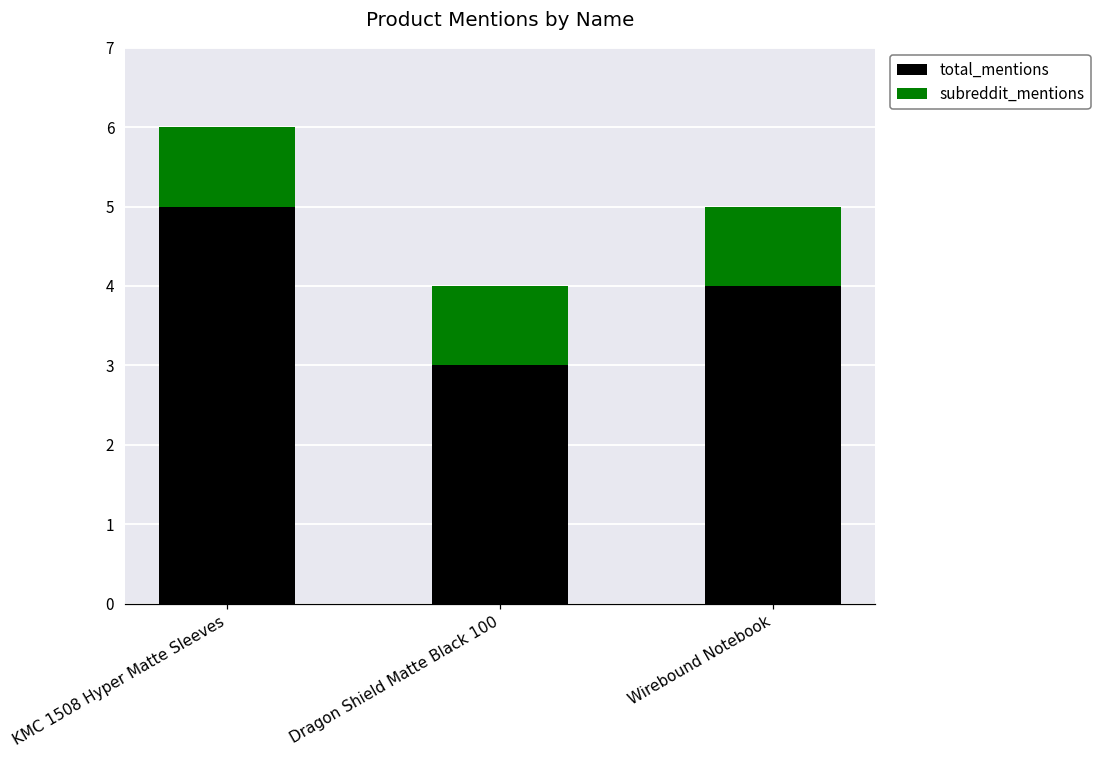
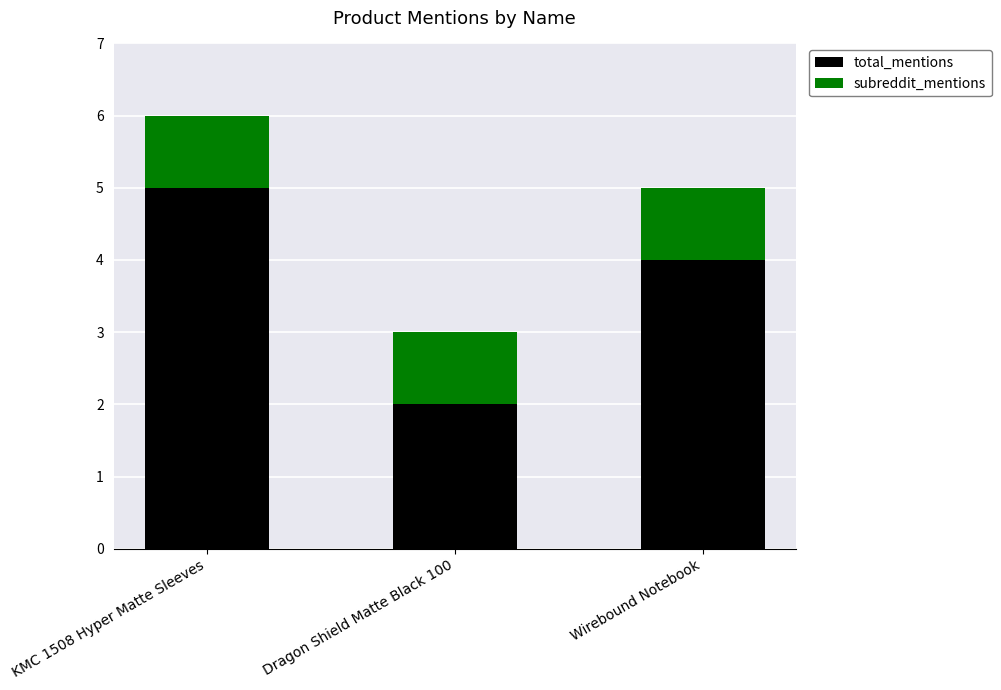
total_mentions, Dragon Shield Matte Black 100: 3 -> 2
